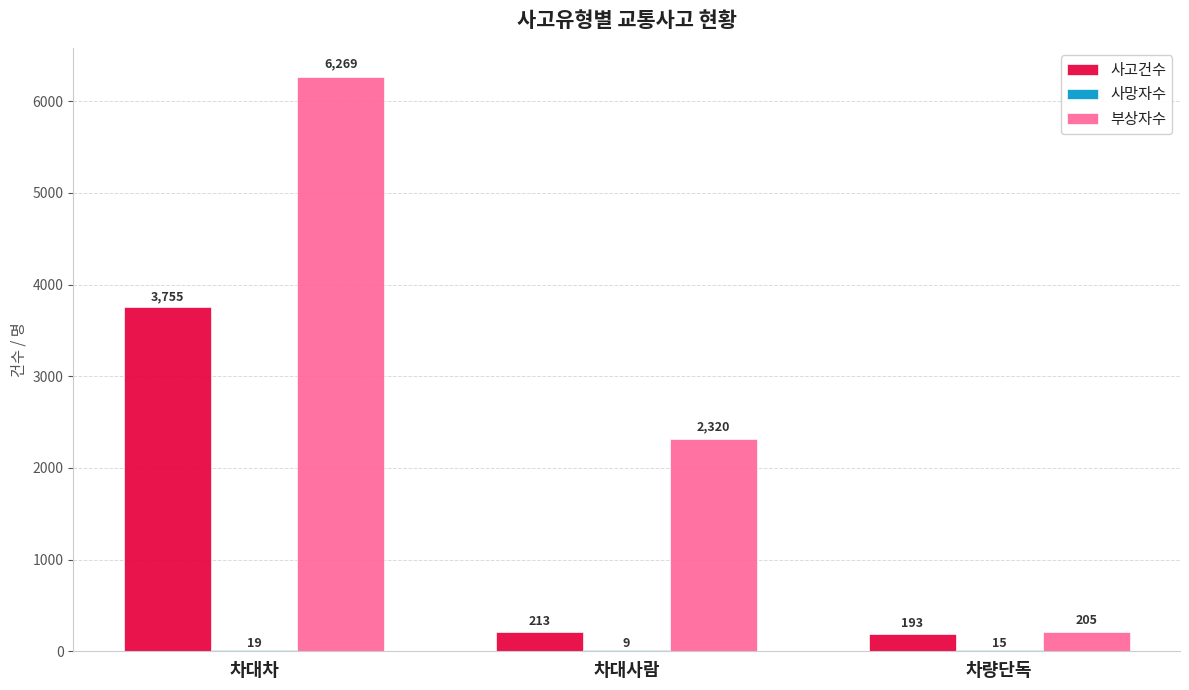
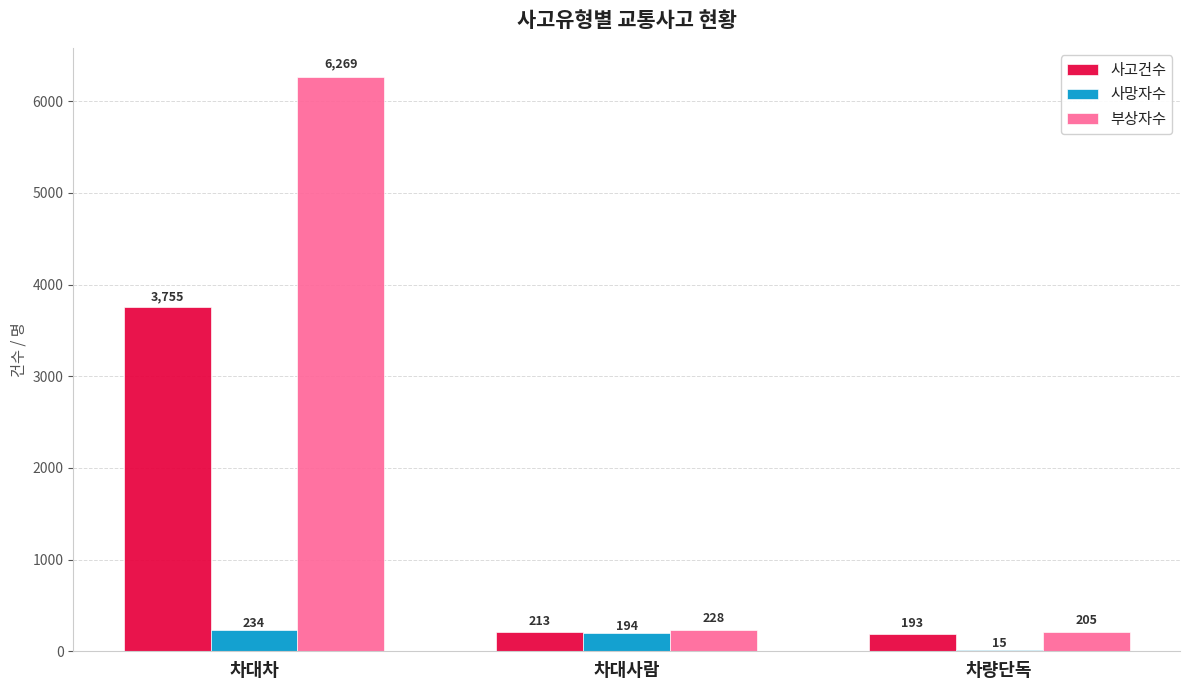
사망자수, 차대차: 19 -> 234
사망자수, 차대사람: 9 -> 194
부상자수, 차대사람: 2,320 -> 228
